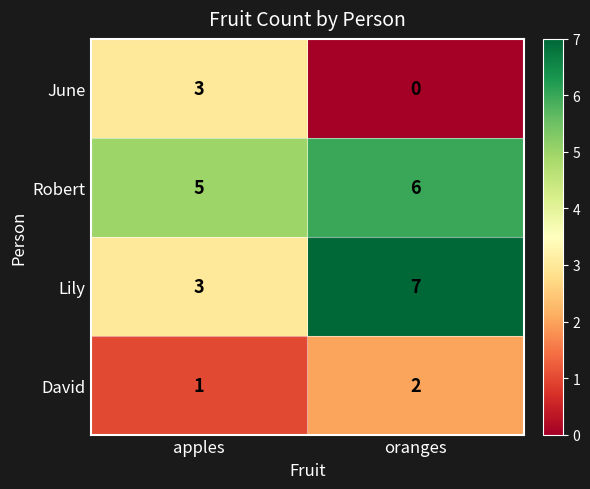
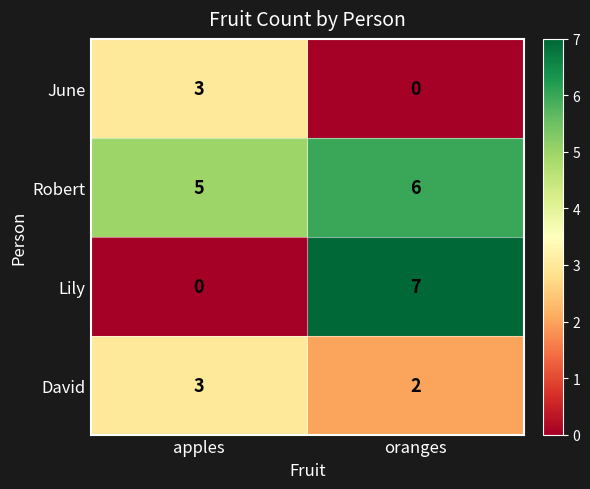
Lily, apples: 3 -> 0
David, apples: 1 -> 3
